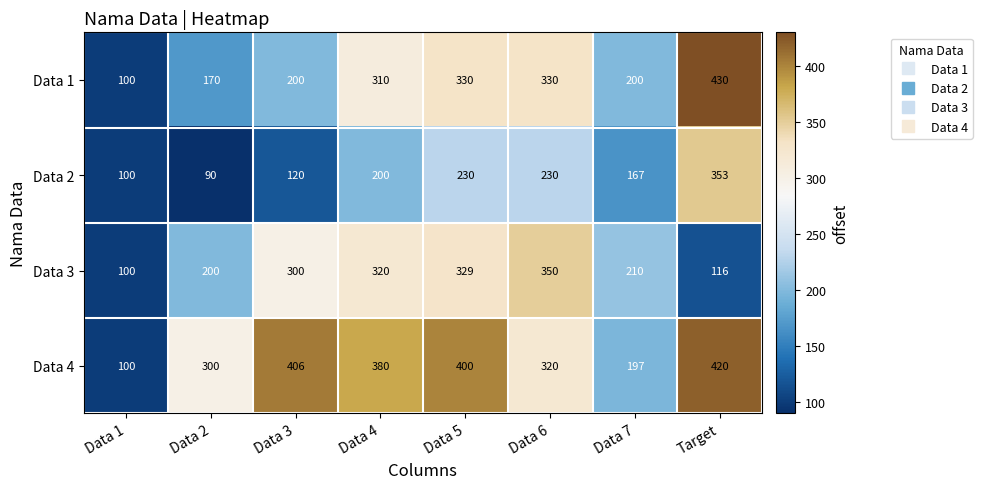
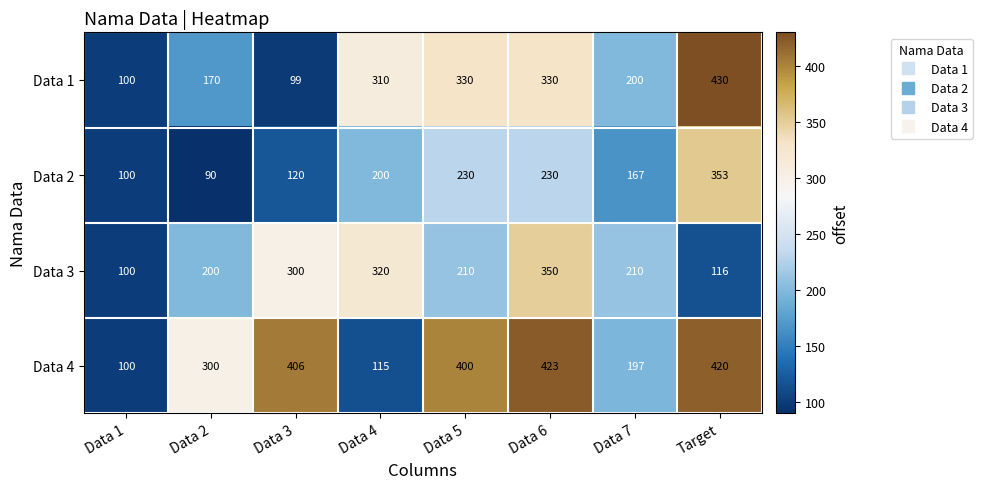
Data 1, Data 3: 200 -> 99
Data 3, Data 5: 329 -> 210
Data 4, Data 4: 380 -> 115
Data 4, Data 6: 320 -> 423
